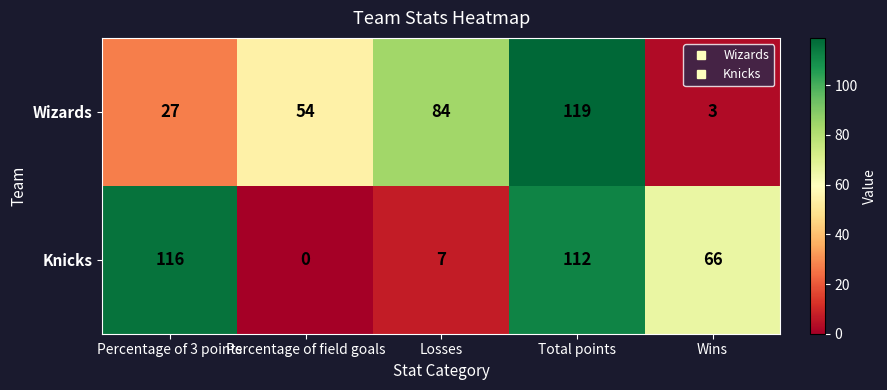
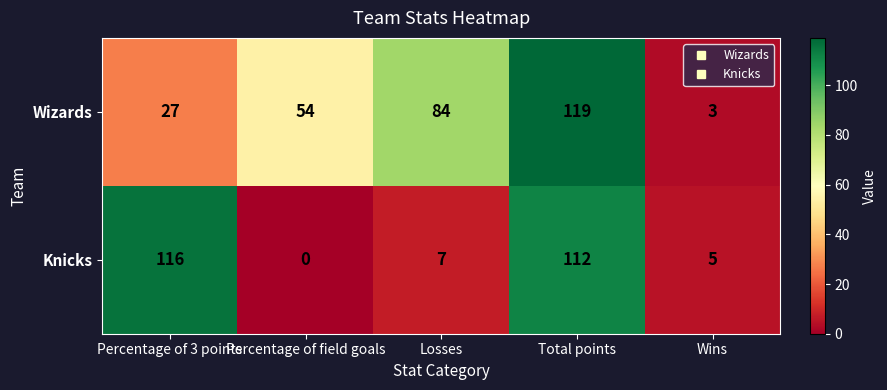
Knicks, Wins: 66 -> 5
